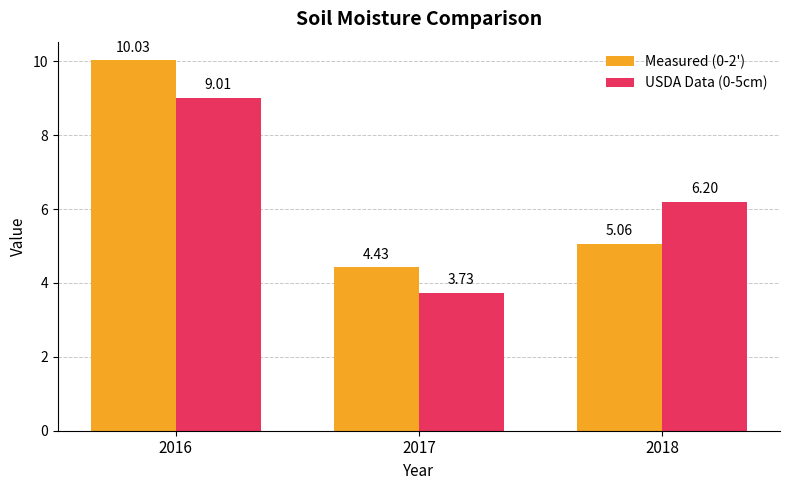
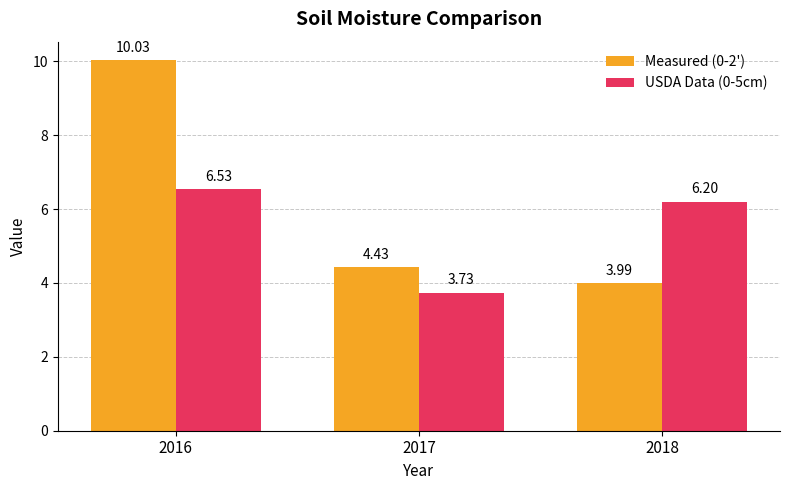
USDA Data (0-5cm), 2016: 9.01 -> 6.53
Measured (0-2'), 2018: 5.06 -> 3.99
